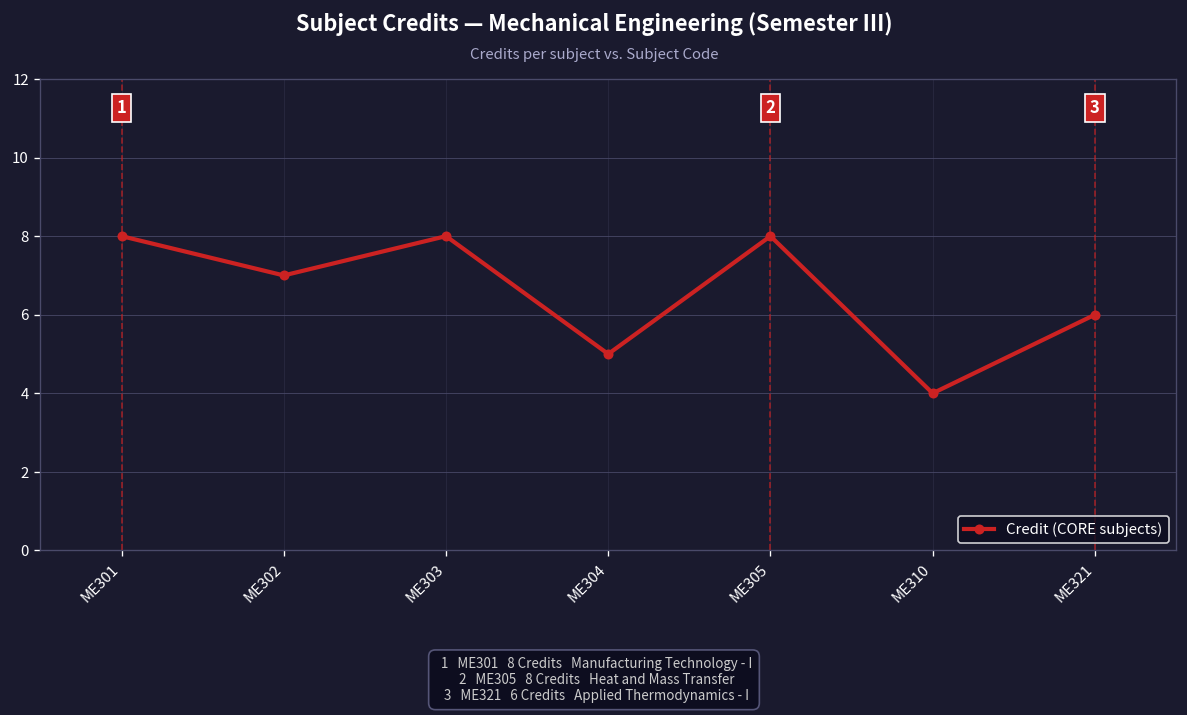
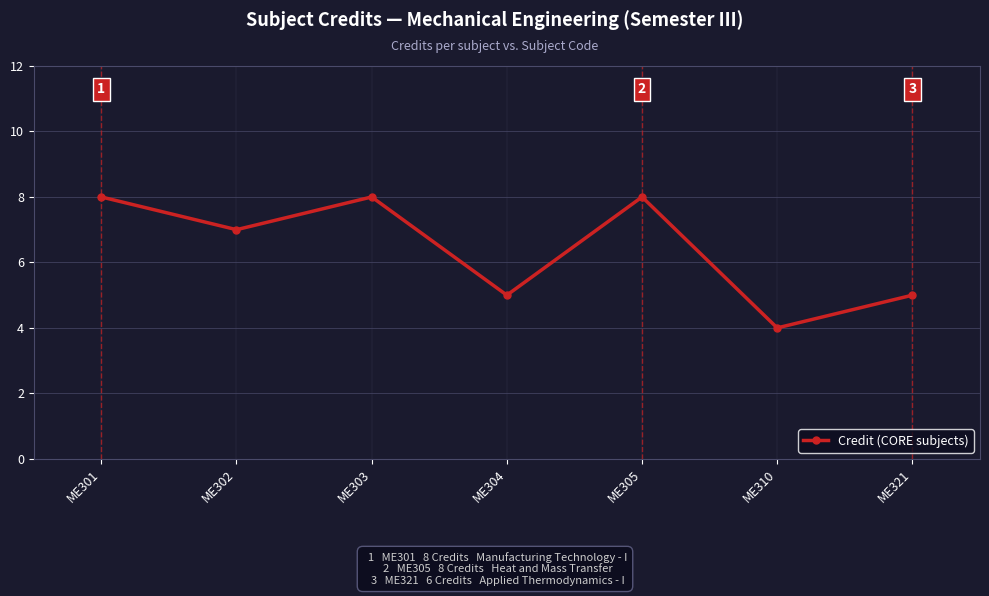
ME321: 6 -> 5
